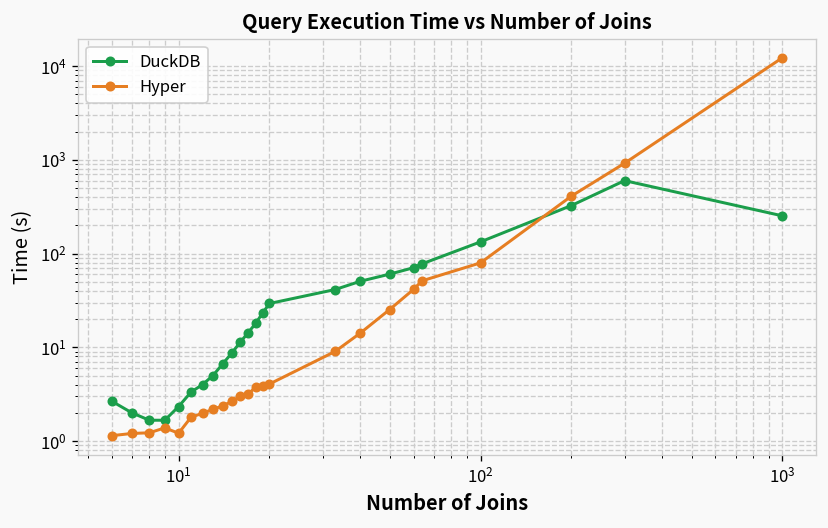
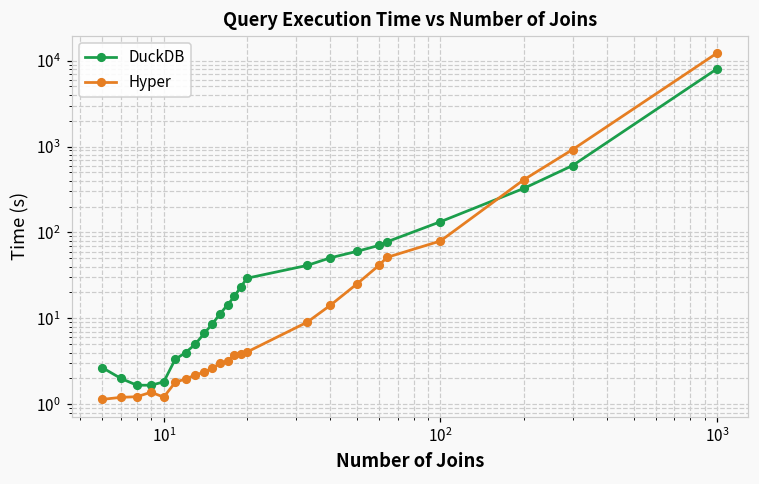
DuckDB, 10^1: 2.3 -> 1.8
DuckDB, 10^3: 250 -> 8000
